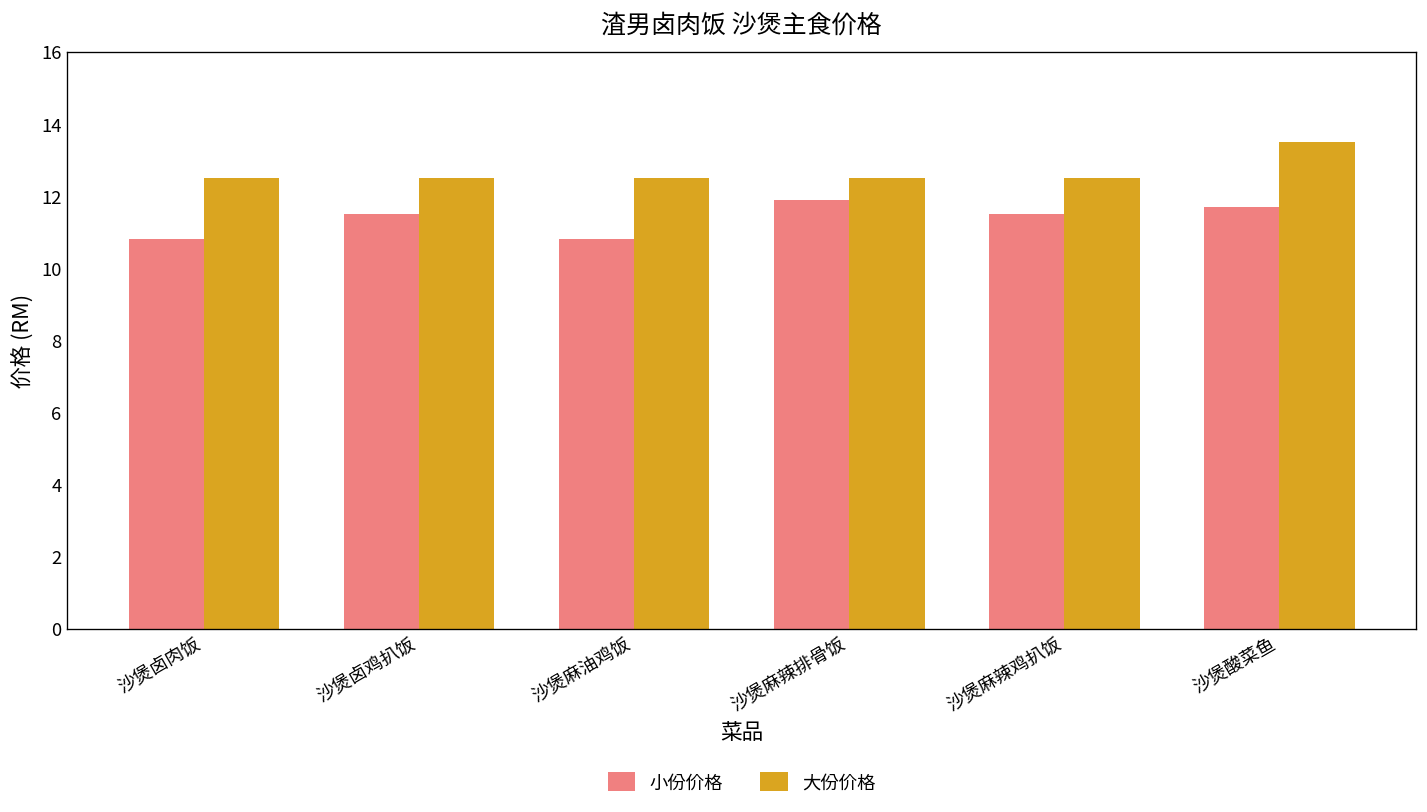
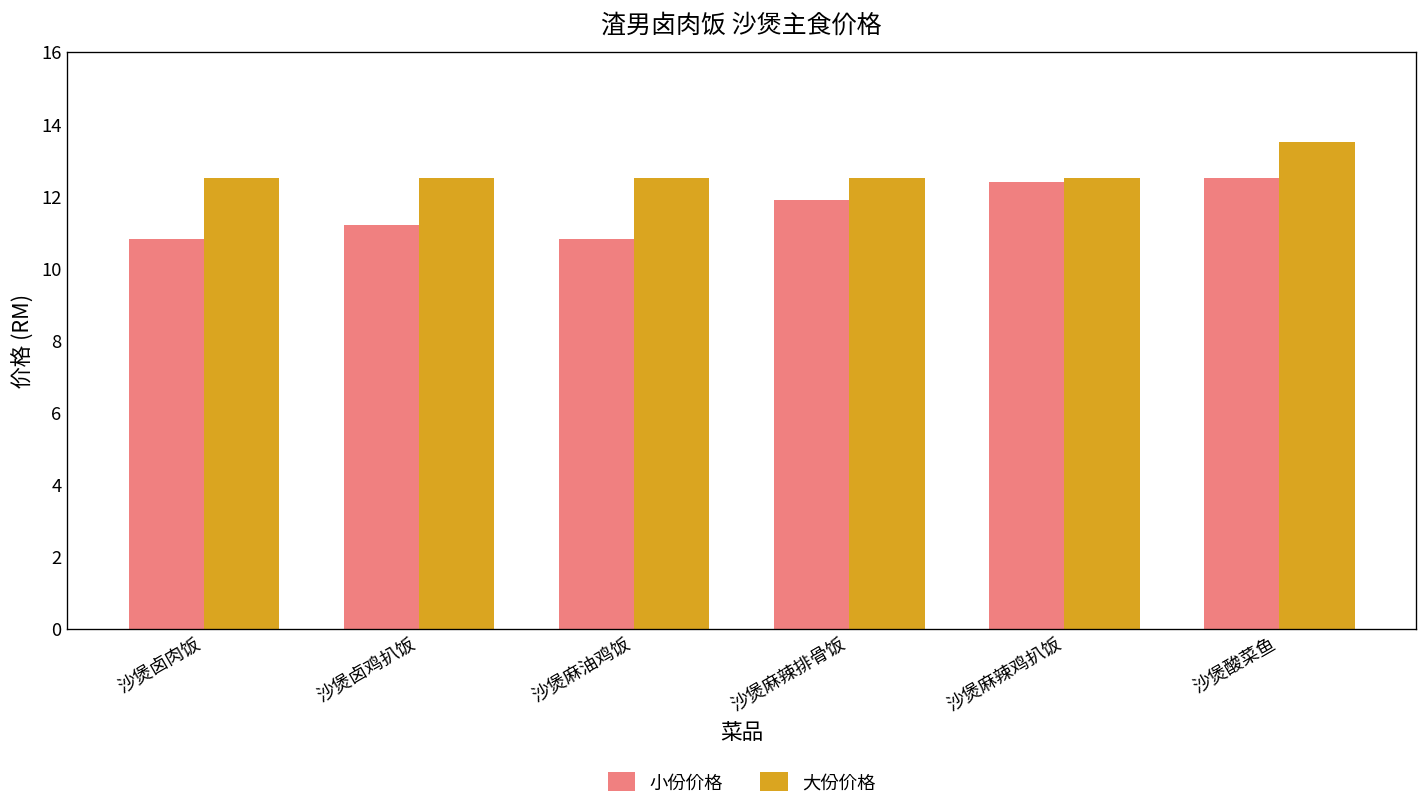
小份价格, 沙煲卤鸡扒饭: 11.5 -> 11.2
小份价格, 沙煲麻辣鸡扒饭: 11.5 -> 12.4
小份价格, 沙煲酸菜鱼: 11.7 -> 12.5
